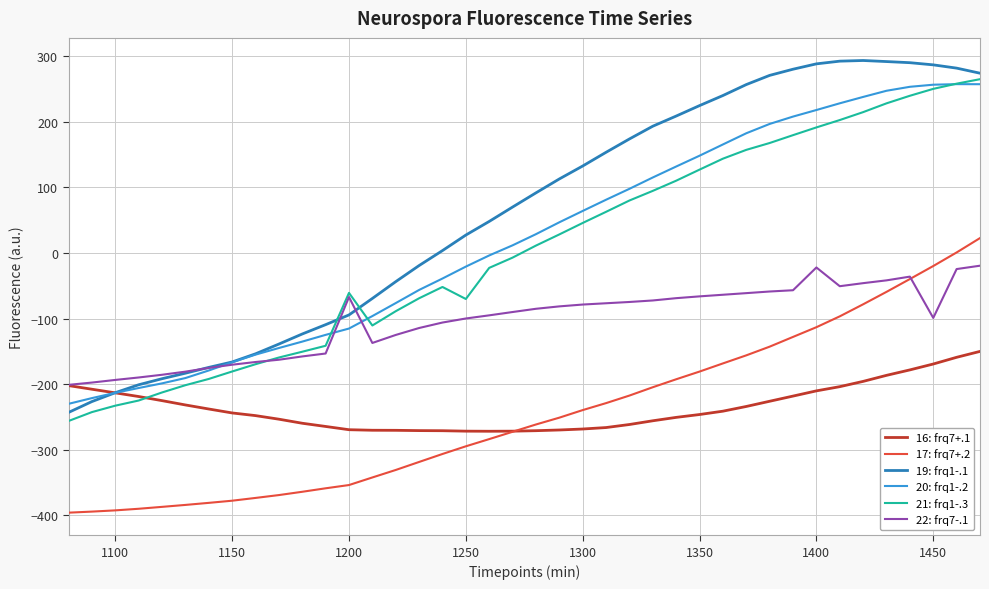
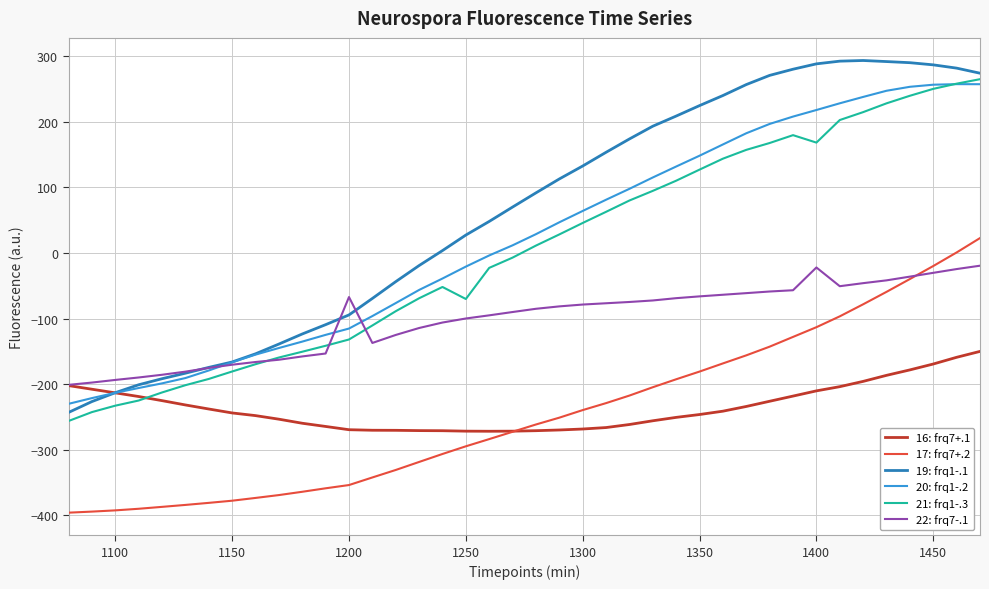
21: frq1-.3, 1200: -60 -> -130
21: frq1-.3, 1400: 190 -> 170
22: frq7-.1, 1450: -100 -> -30
